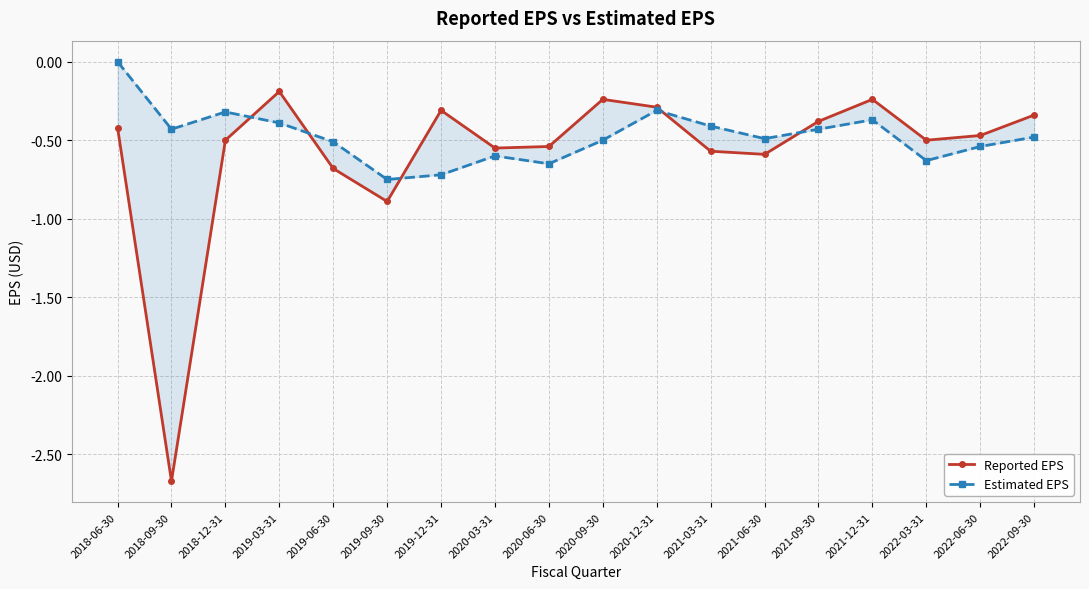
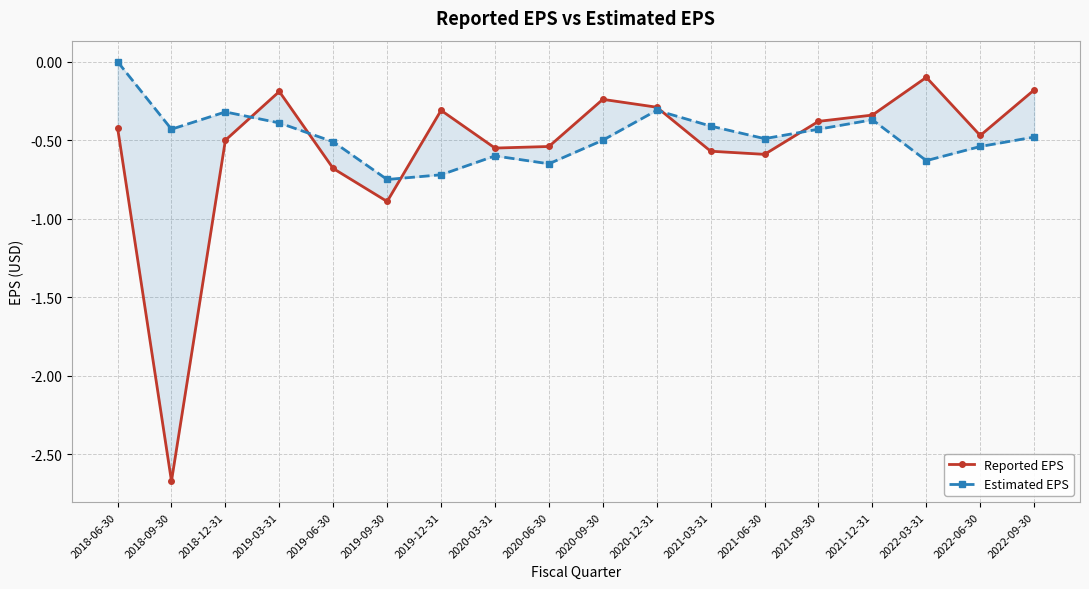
Reported EPS, 2021-12-31: -0.24 -> -0.34
Reported EPS, 2022-03-31: -0.5 -> -0.1
Reported EPS, 2022-09-30: -0.34 -> -0.18
